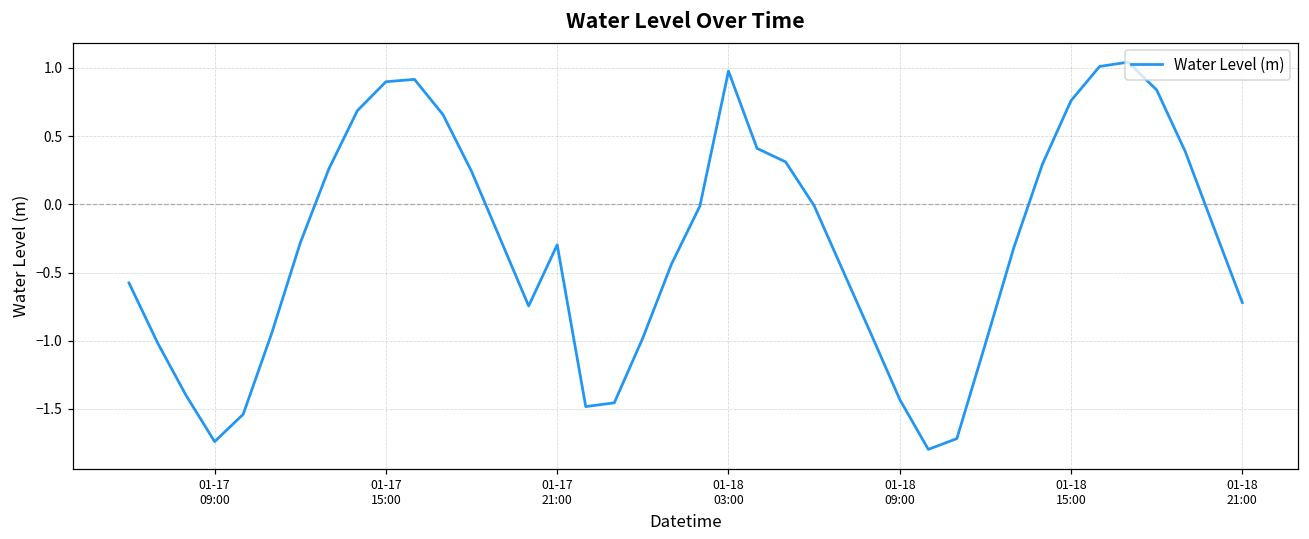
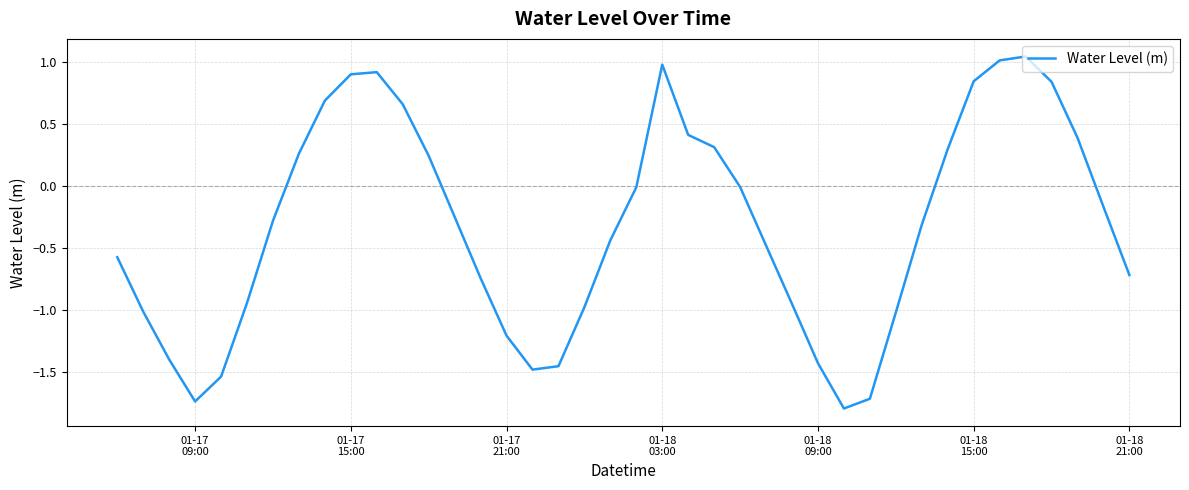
01-17 21:00: -0.30 -> -1.21
01-18 15:00: 0.76 -> 0.84
